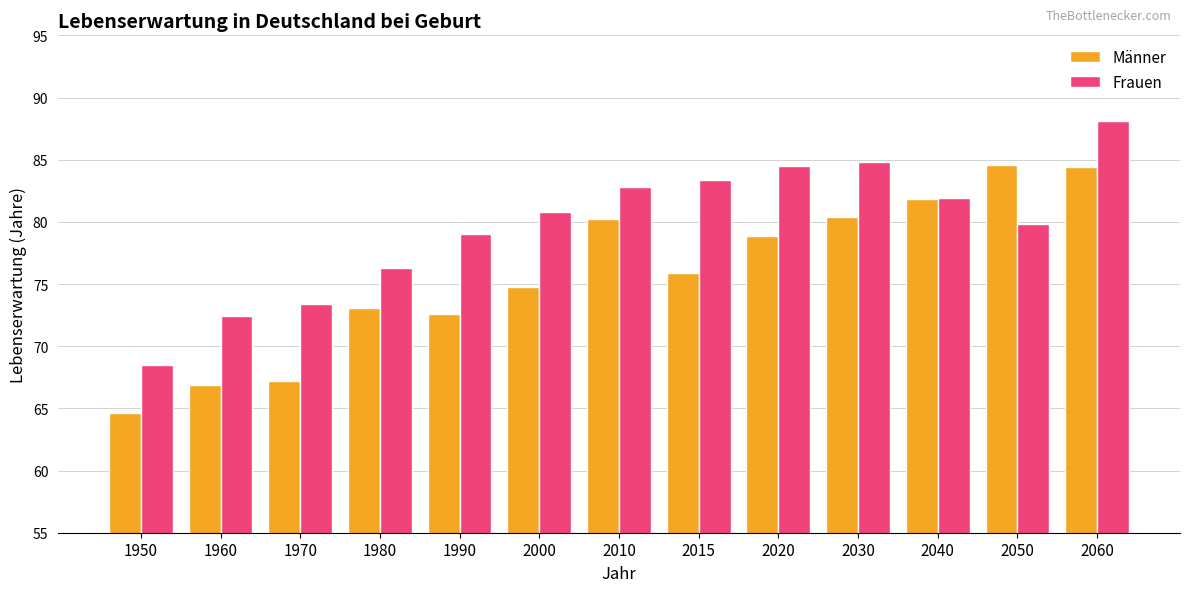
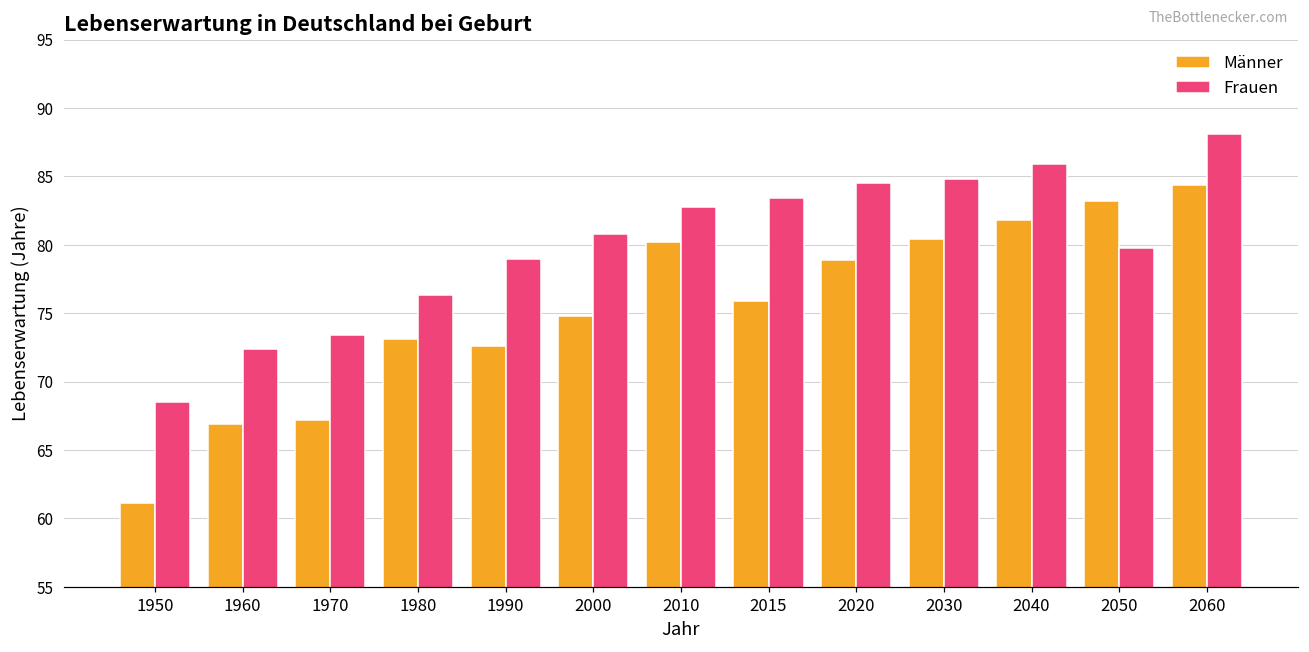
Männer, 1950: 64.6 -> 61.1
Frauen, 2040: 81.9 -> 85.9
Männer, 2050: 84.6 -> 83.2
